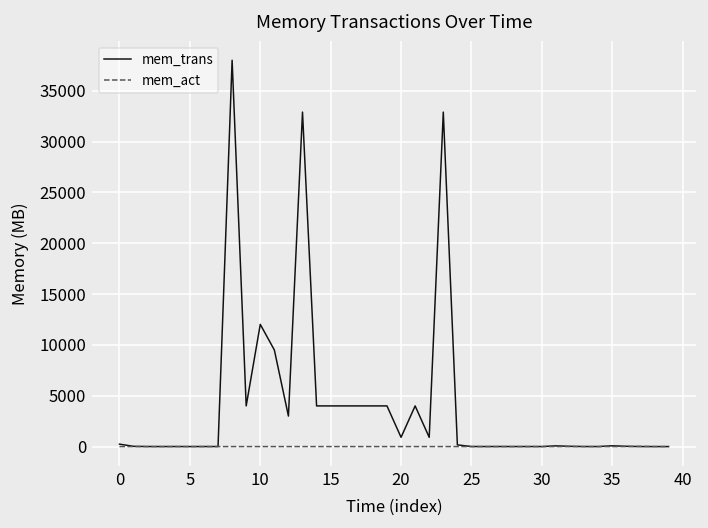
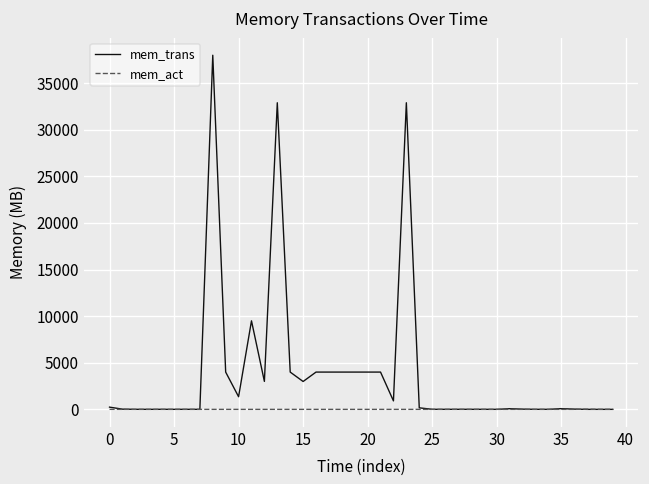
mem_trans, 10: 12000 -> 1000
mem_trans, 15: 4000 -> 3000
mem_trans, 20: 1000 -> 4000
